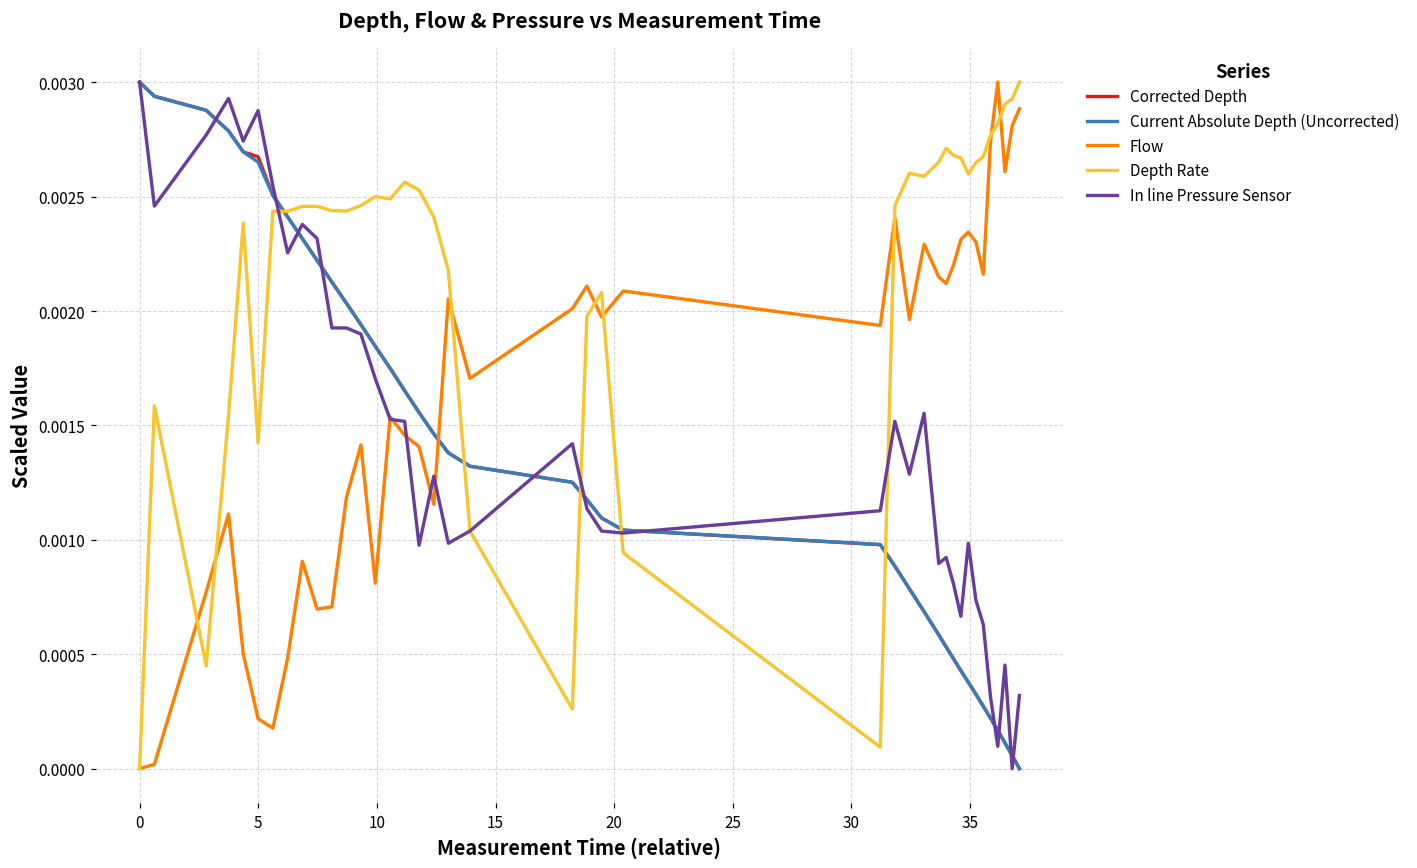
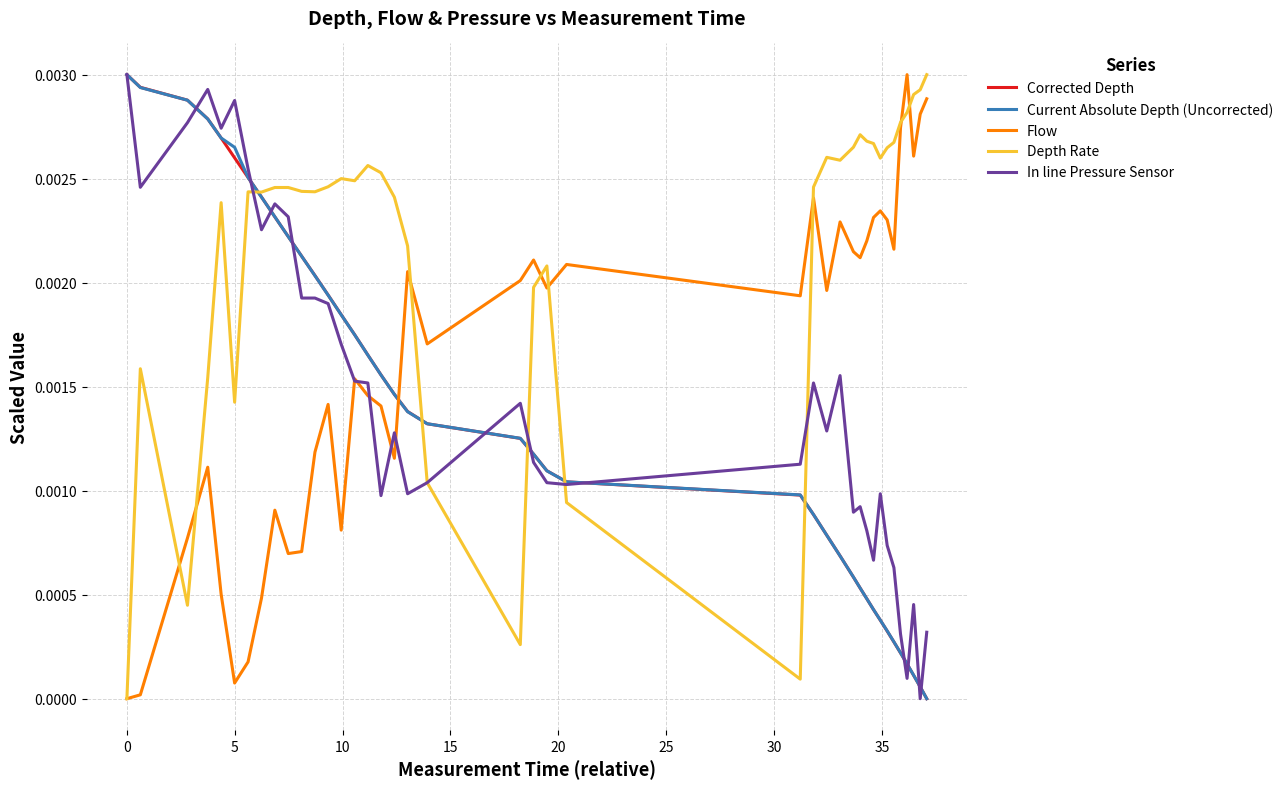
Corrected Depth, 5: 0.00267 -> 0.00260
Flow, 5: 0.00022 -> 0.00008
